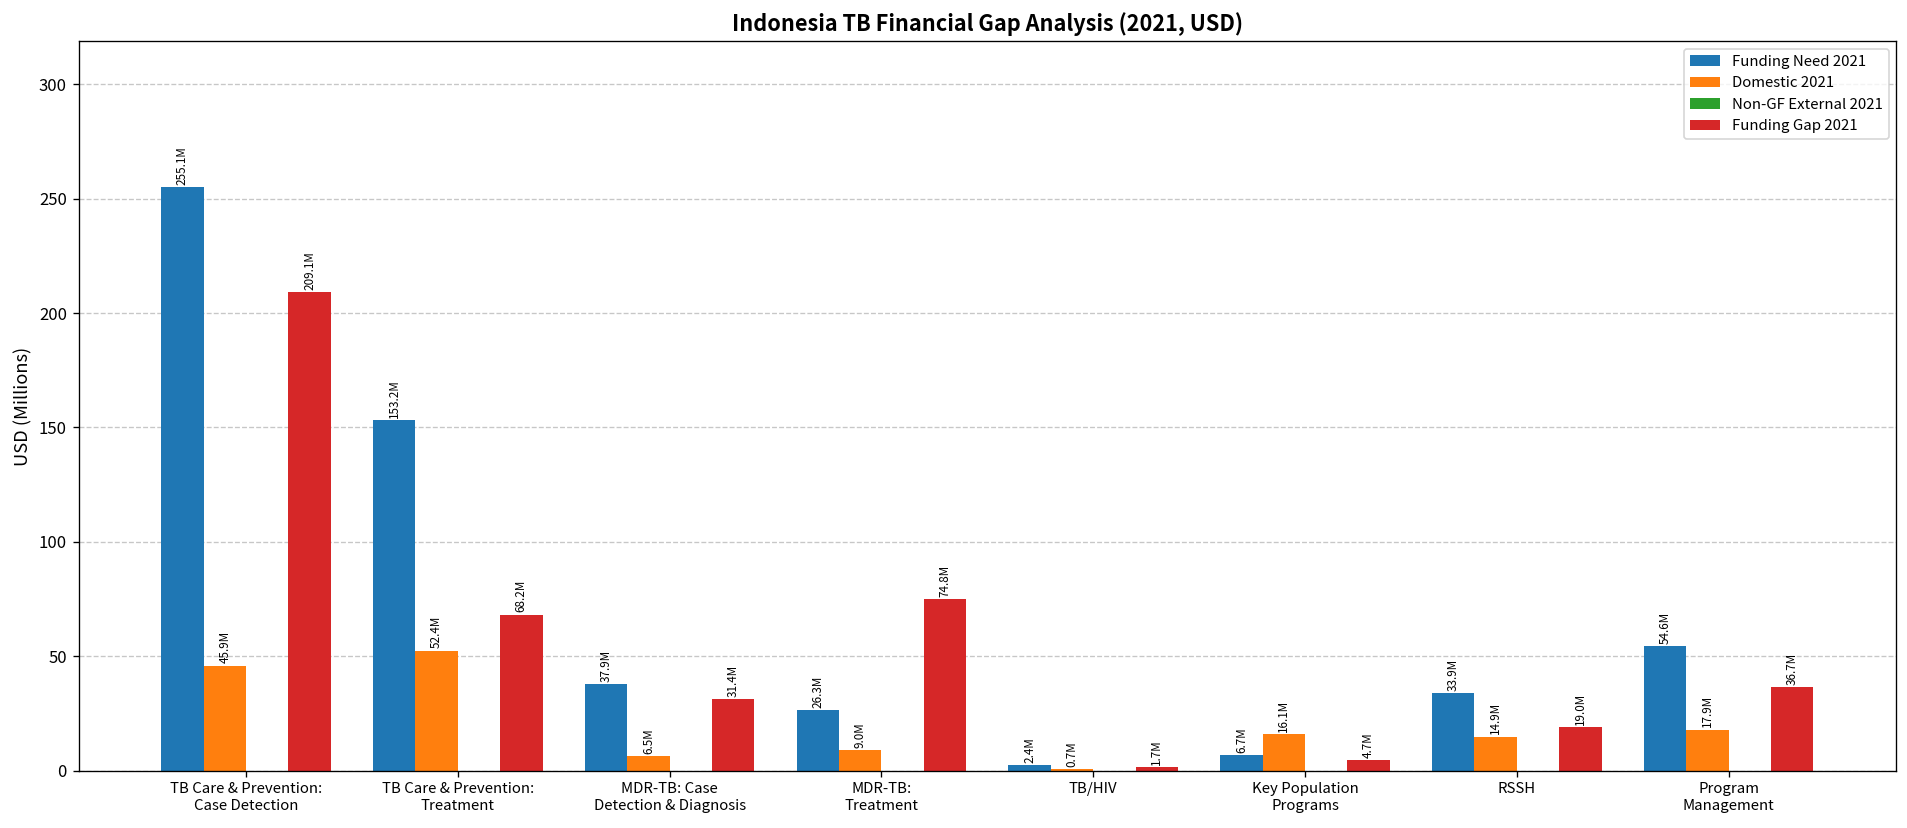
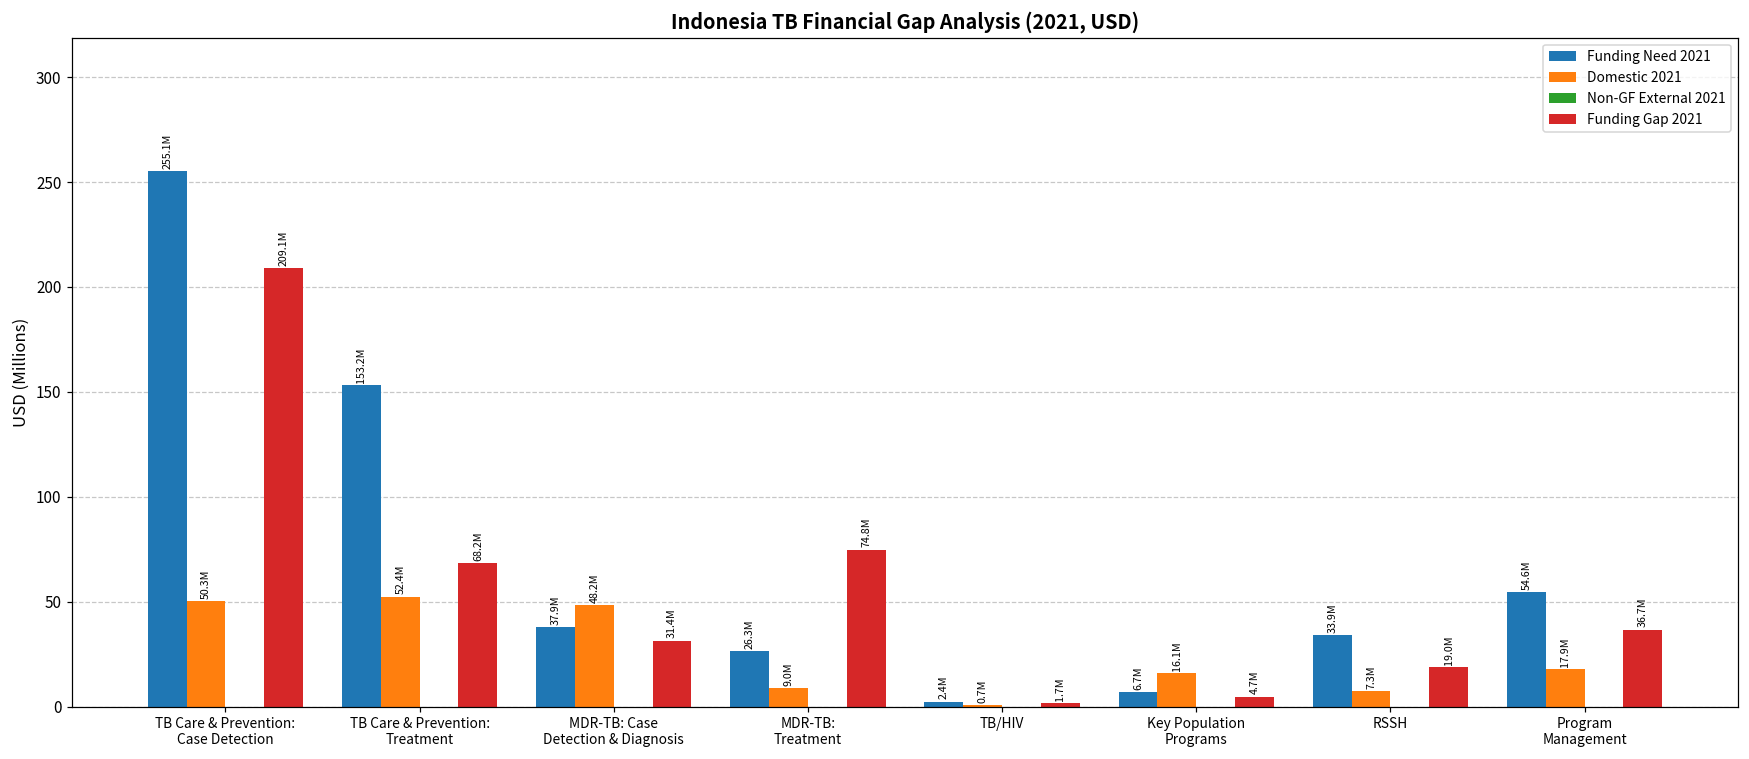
Domestic 2021, TB Care & Prevention: Case Detection: 45.9M -> 50.3M
Domestic 2021, MDR-TB: Case Detection & Diagnosis: 6.5M -> 48.2M
Domestic 2021, RSSH: 14.9M -> 7.3M
